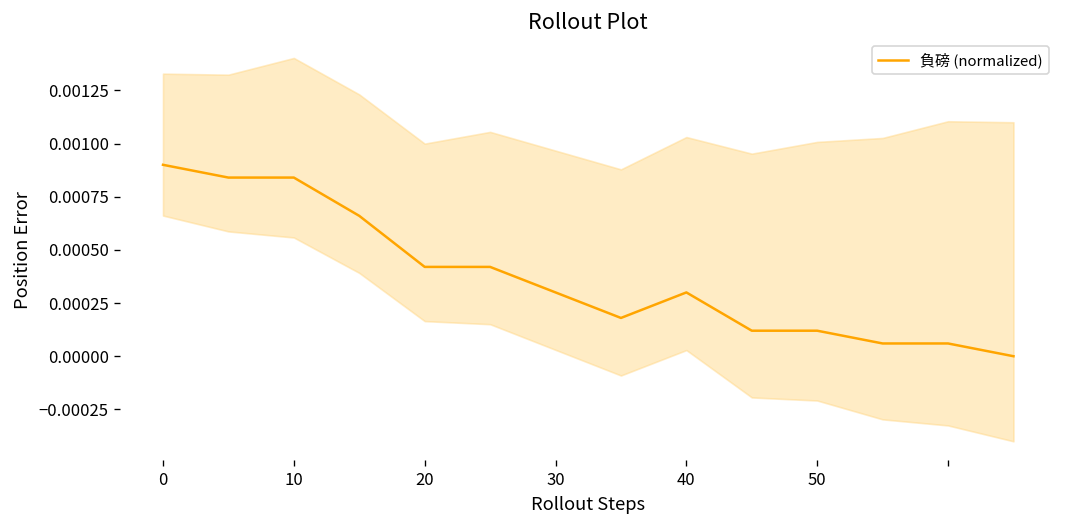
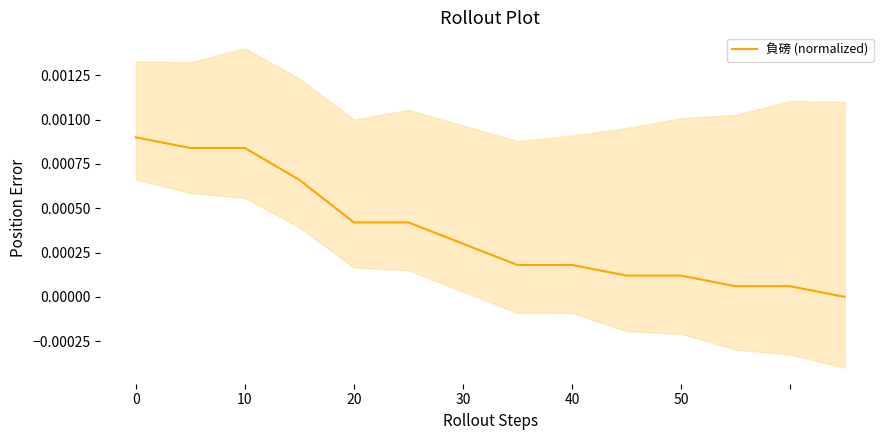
負磅 (normalized), 40: 0.00030 -> 0.00018
